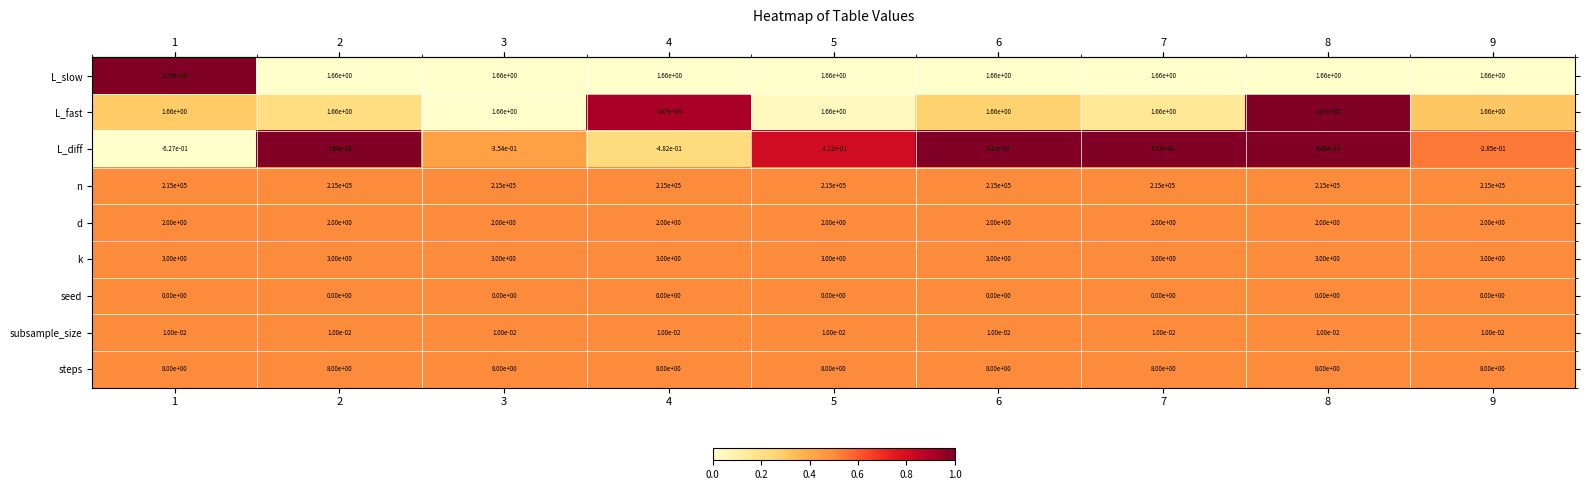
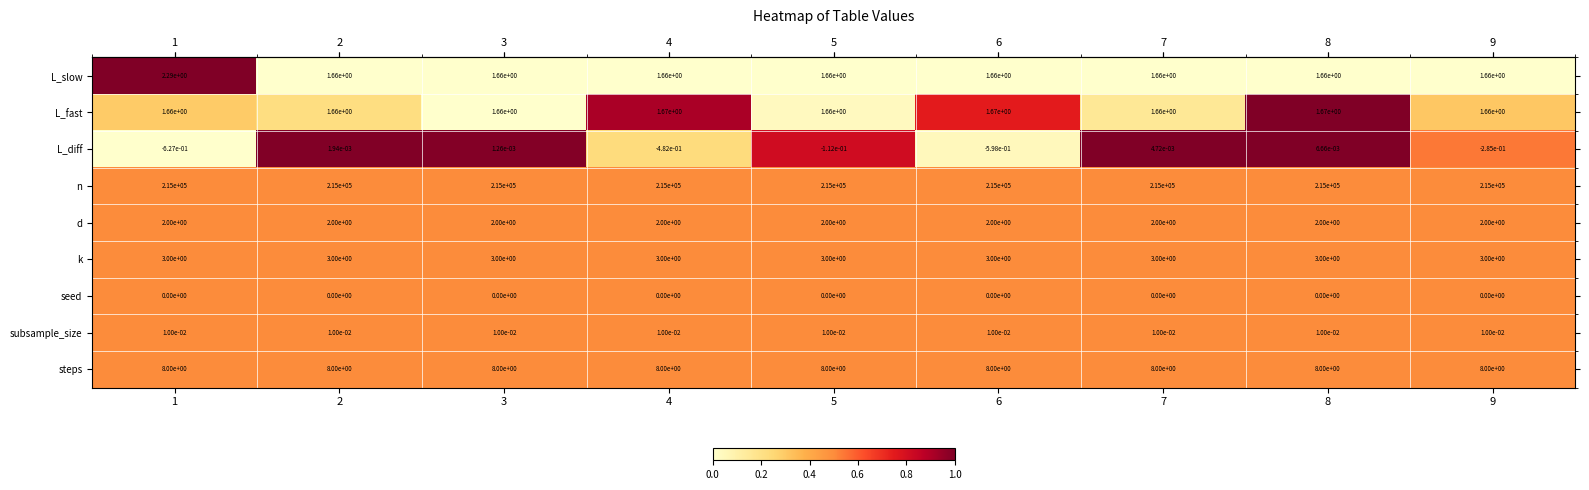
L_fast, 6: 1.66e+00 -> 1.67e+00
L_diff, 3: -3.54e-01 -> 1.26e-03
L_diff, 6: 5.33e-03 -> -5.98e-01
